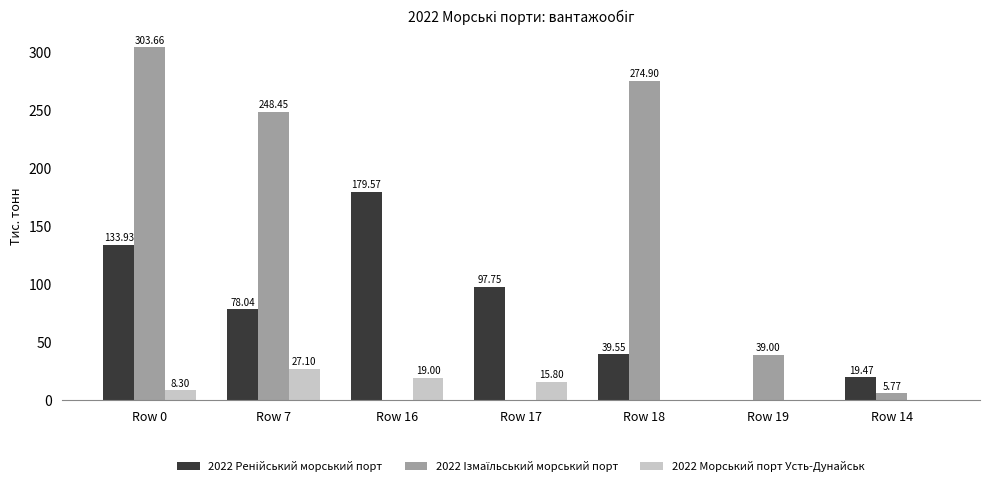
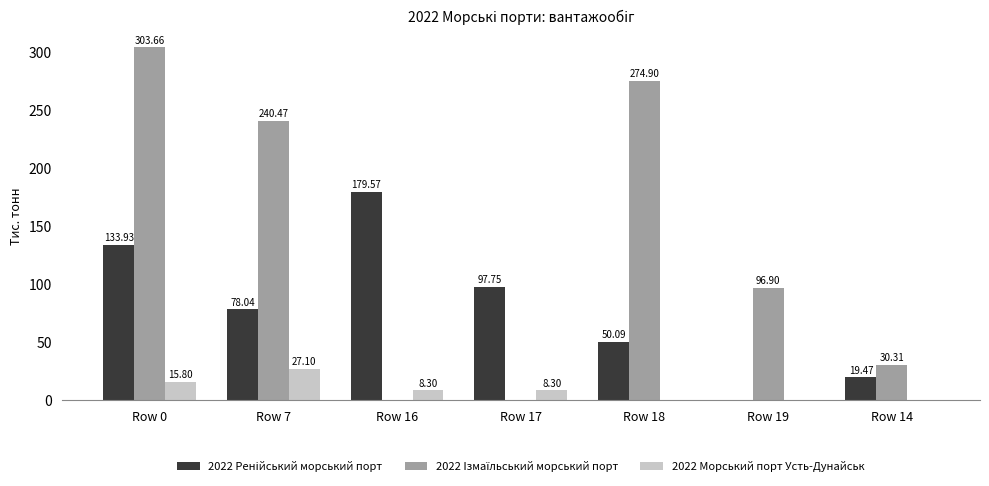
2022 Морський порт Усть-Дунайськ, Row 0: 8.30 -> 15.80
2022 Ізмаїльський морський порт, Row 7: 248.45 -> 240.47
2022 Морський порт Усть-Дунайськ, Row 16: 19.00 -> 8.30
2022 Морський порт Усть-Дунайськ, Row 17: 15.80 -> 8.30
2022 Ренійський морський порт, Row 18: 39.55 -> 50.09
2022 Ізмаїльський морський порт, Row 19: 39.00 -> 96.90
2022 Ізмаїльський морський порт, Row 14: 5.77 -> 30.31
